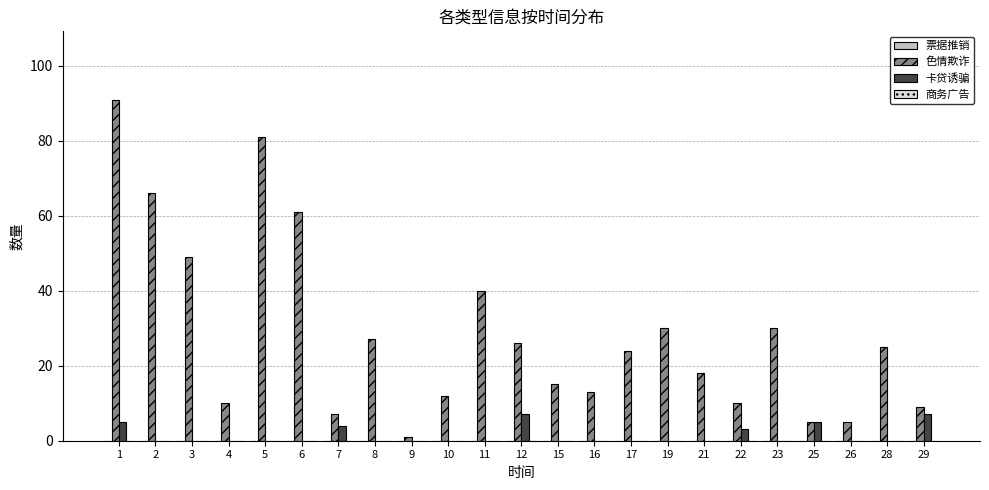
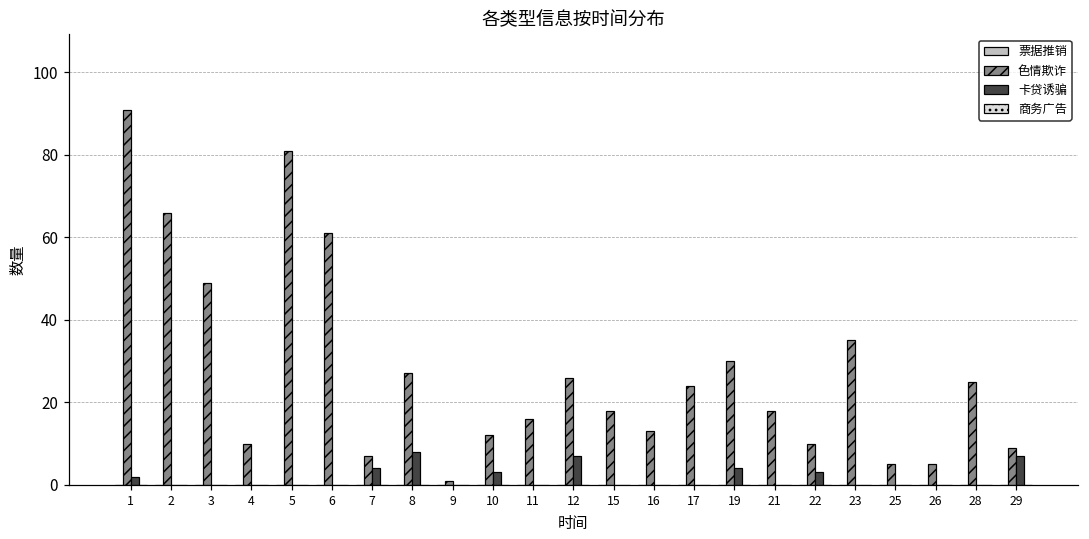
卡贷诱骗, 1: 5 -> 2
卡贷诱骗, 8: 0 -> 8
卡贷诱骗, 10: 0 -> 3
色情欺诈, 11: 40 -> 16
色情欺诈, 15: 15 -> 18
卡贷诱骗, 19: 0 -> 4
色情欺诈, 23: 30 -> 35
卡贷诱骗, 25: 5 -> 0
